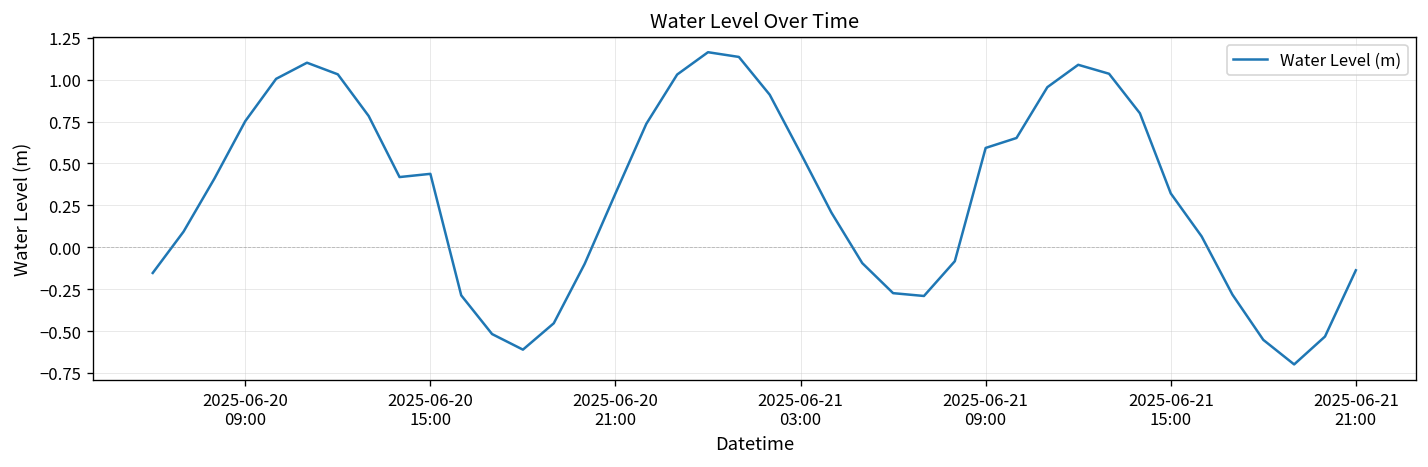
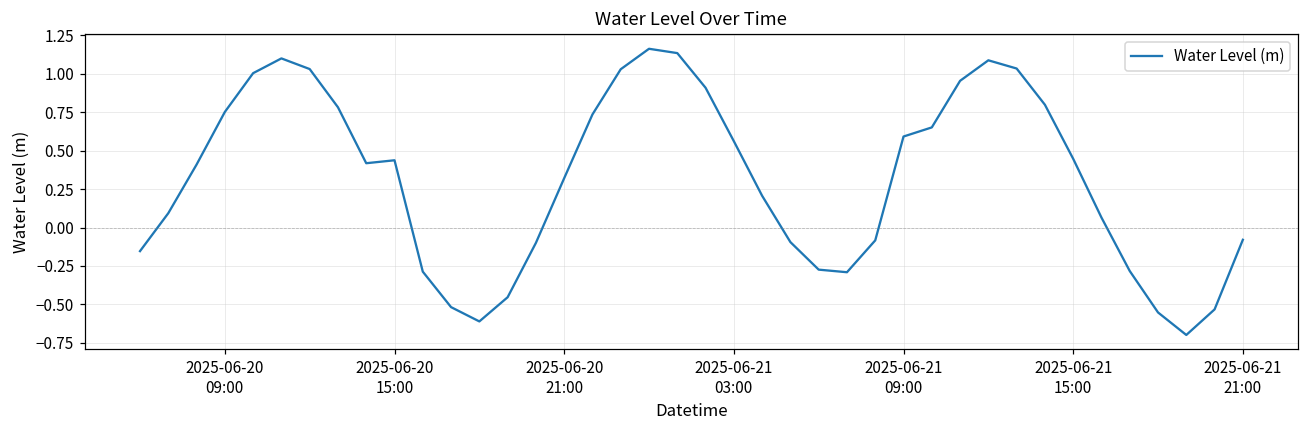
2025-06-21 15:00: 0.32 -> 0.45
2025-06-21 21:00: -0.14 -> -0.08
